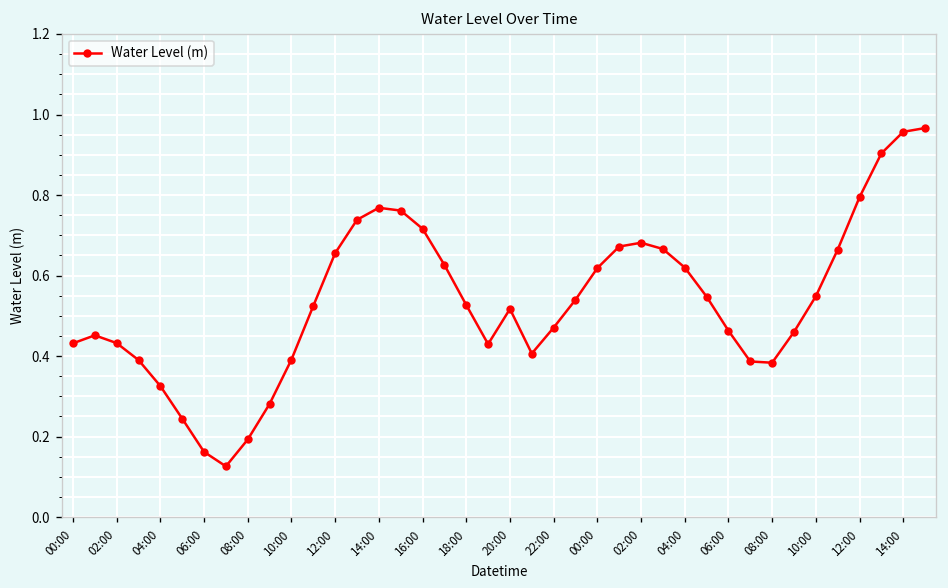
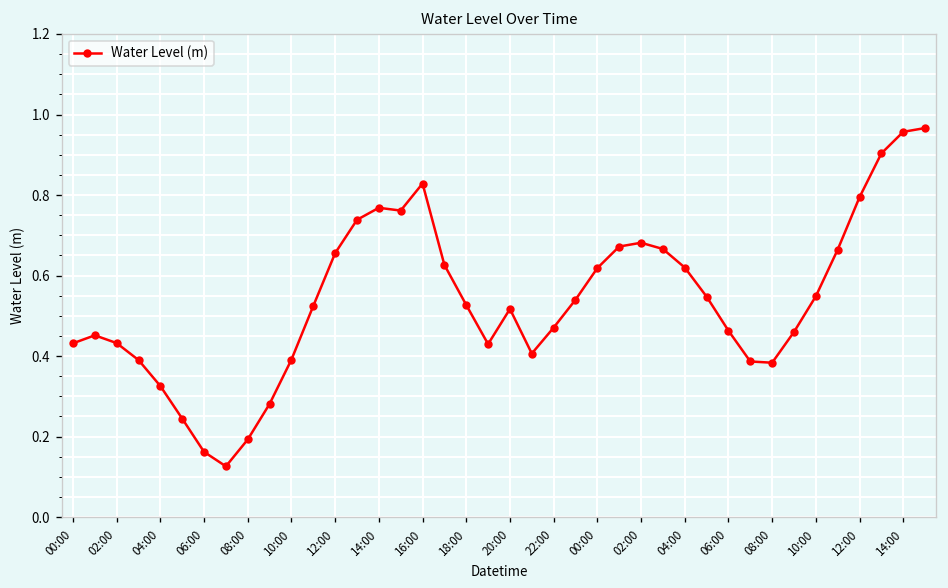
16:00: 0.72 -> 0.83
